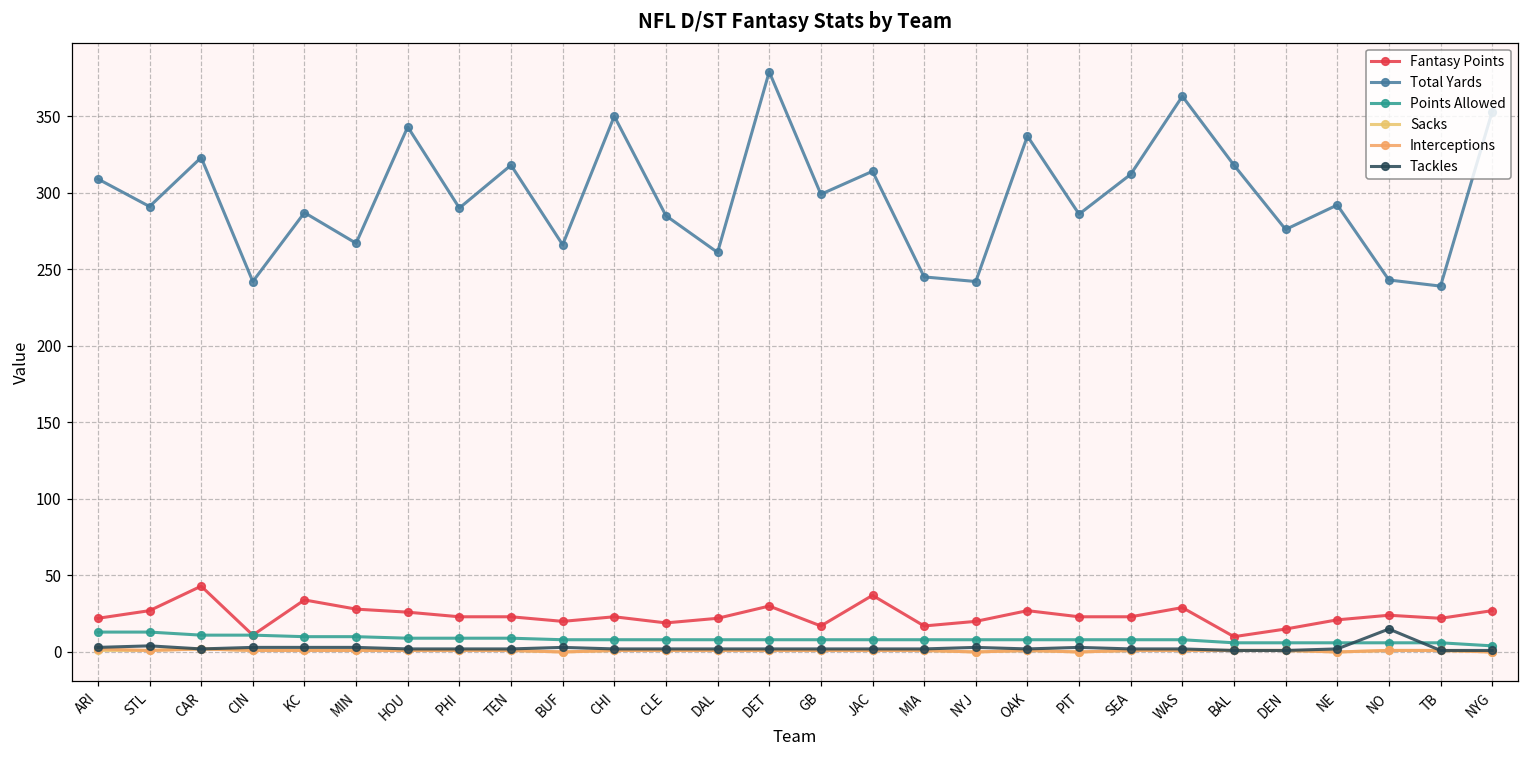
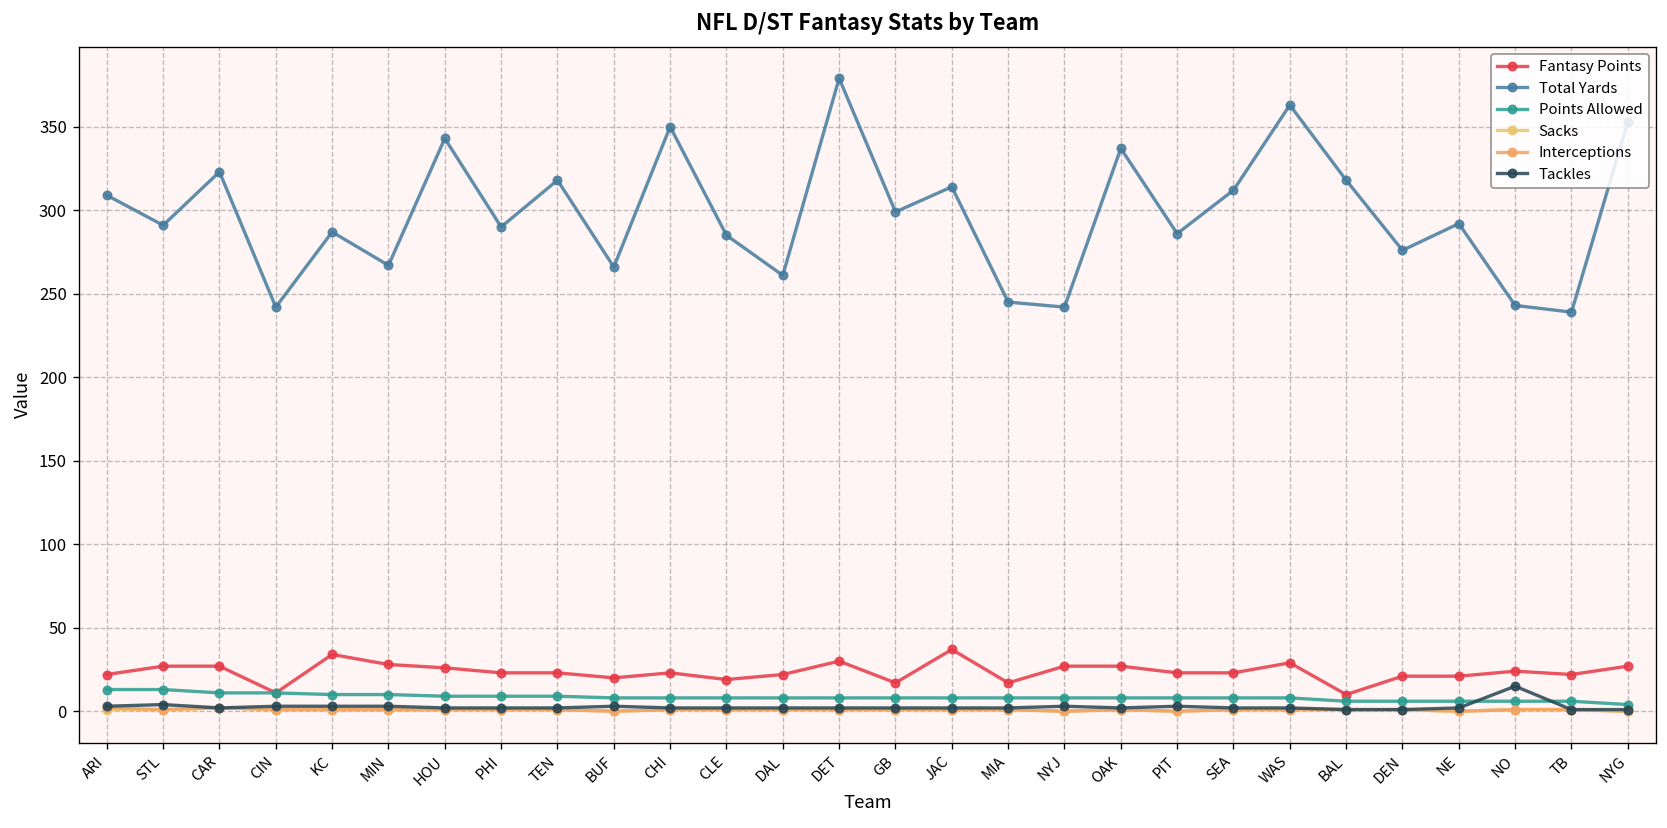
Fantasy Points, CAR: 43 -> 27
Fantasy Points, NYJ: 20 -> 27
Fantasy Points, DEN: 15 -> 21
